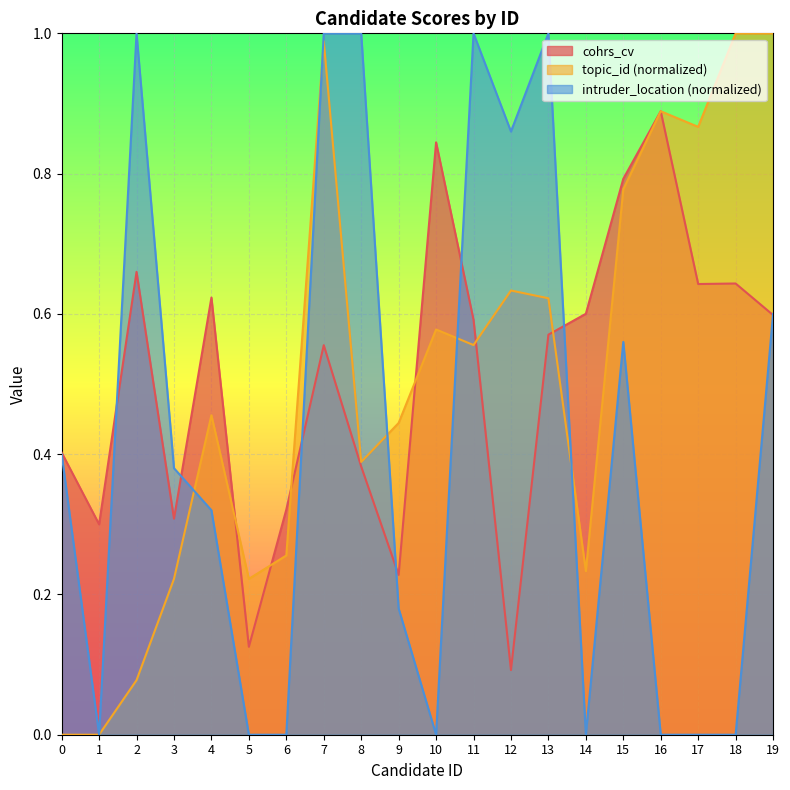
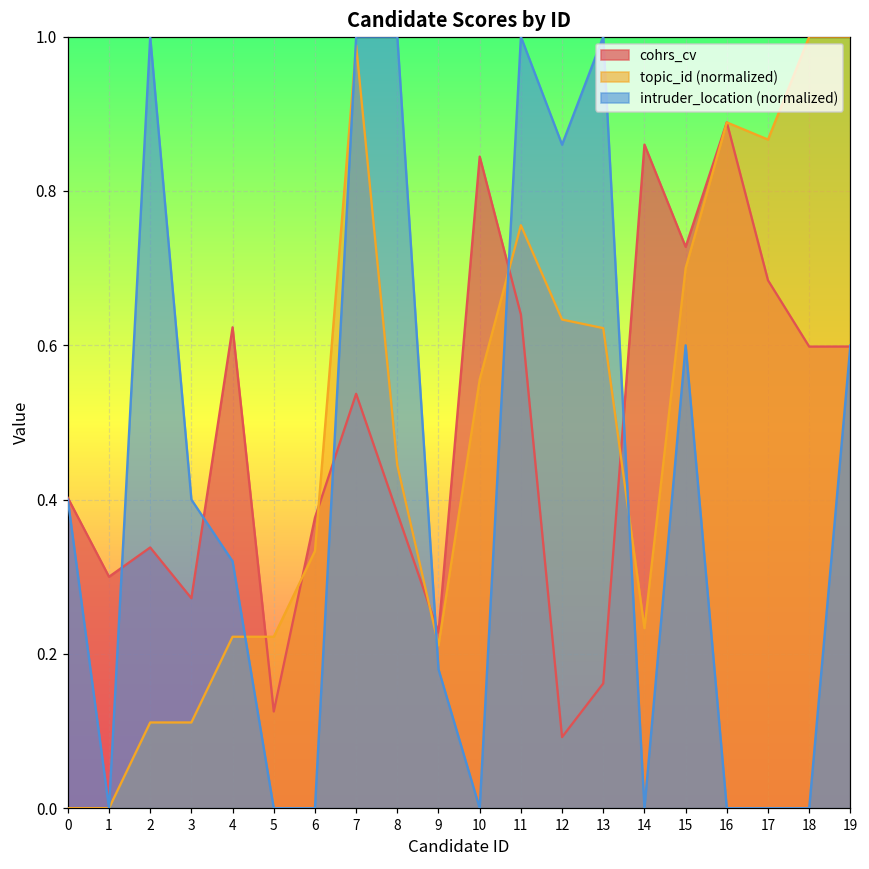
cohrs_cv, 2: 0.66 -> 0.34
topic_id (normalized), 2: 0.08 -> 0.11
cohrs_cv, 3: 0.31 -> 0.27
topic_id (normalized), 3: 0.22 -> 0.11
intruder_location (normalized), 3: 0.38 -> 0.40
topic_id (normalized), 4: 0.46 -> 0.22
cohrs_cv, 6: 0.32 -> 0.38
topic_id (normalized), 6: 0.26 -> 0.33
cohrs_cv, 7: 0.56 -> 0.54
topic_id (normalized), 8: 0.39 -> 0.44
topic_id (normalized), 9: 0.44 -> 0.21
topic_id (normalized), 10: 0.58 -> 0.56
cohrs_cv, 11: 0.59 -> 0.64
topic_id (normalized), 11: 0.56 -> 0.76
cohrs_cv, 13: 0.57 -> 0.16
cohrs_cv, 14: 0.60 -> 0.86
cohrs_cv, 15: 0.79 -> 0.73
topic_id (normalized), 15: 0.78 -> 0.70
intruder_location (normalized), 15: 0.56 -> 0.60
cohrs_cv, 17: 0.64 -> 0.68
cohrs_cv, 18: 0.64 -> 0.60
